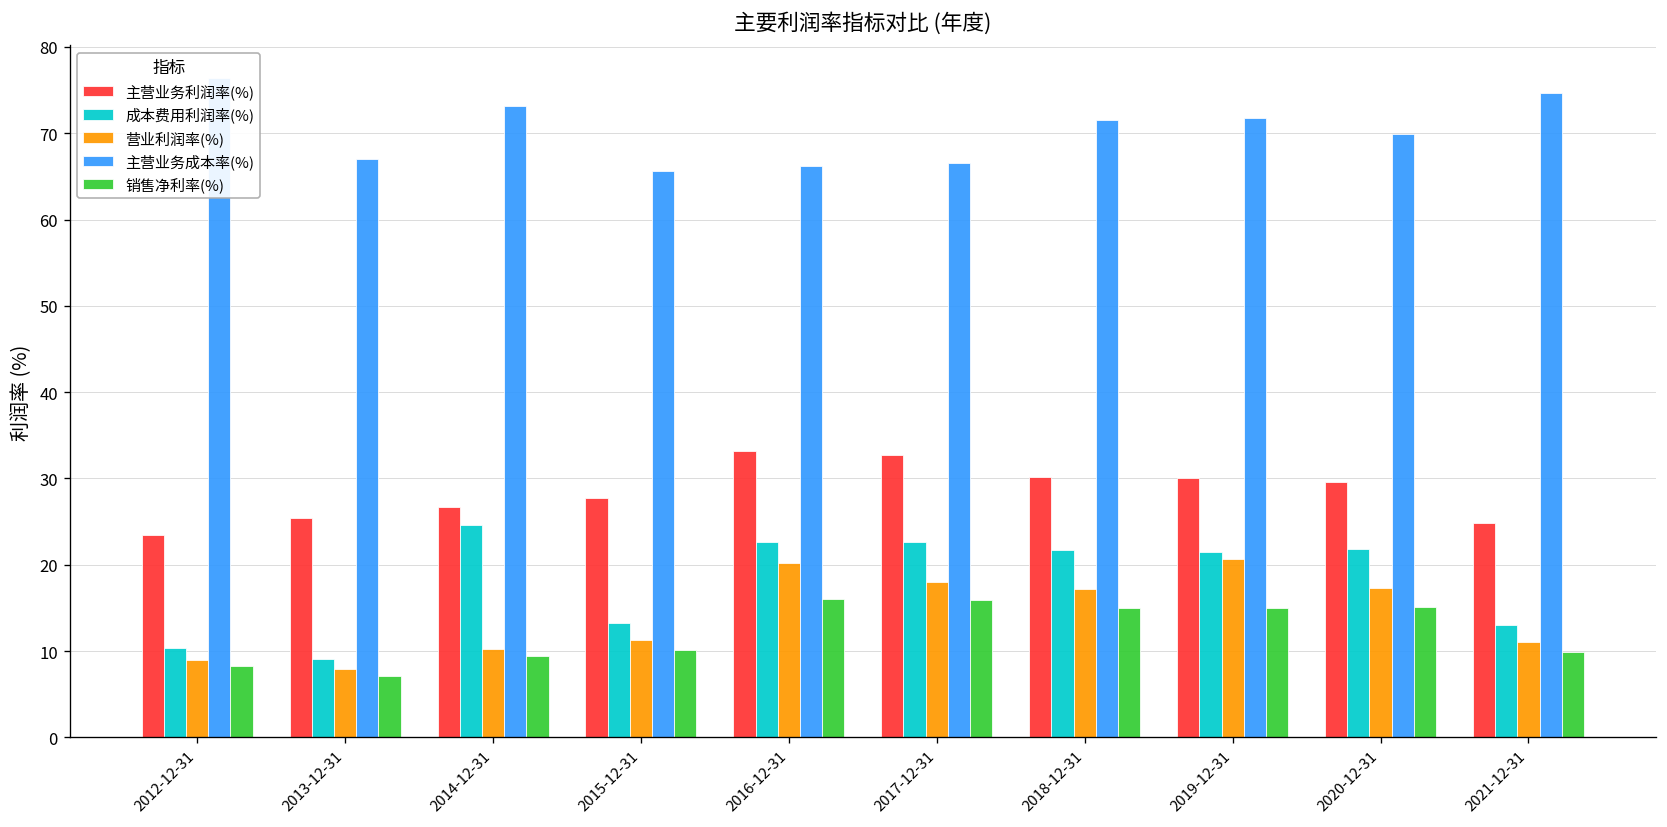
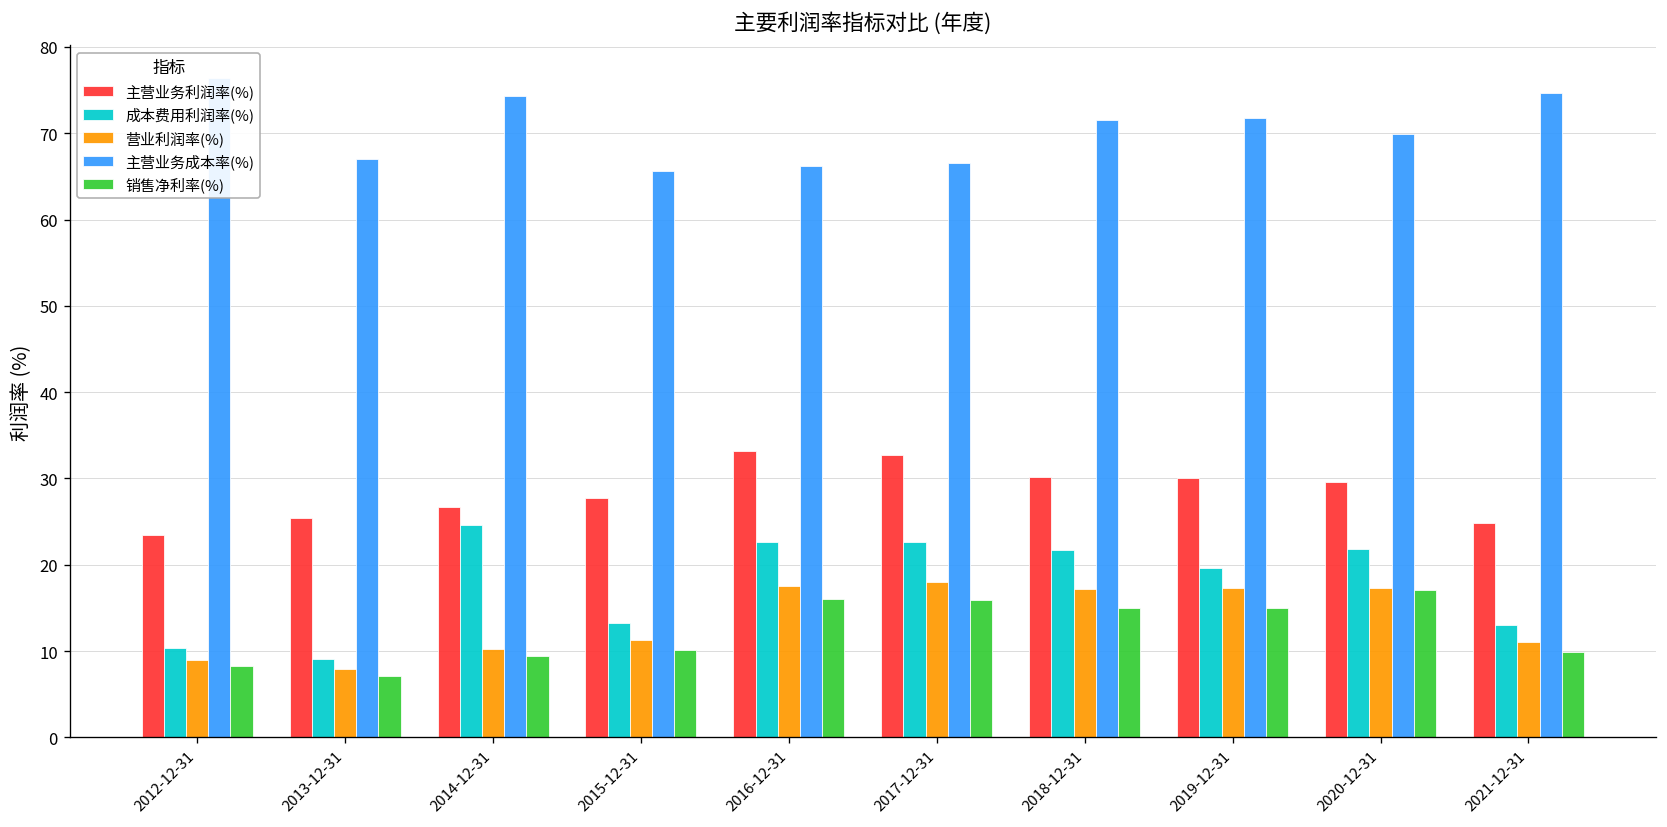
主营业务成本率(%), 2014-12-31: 73 -> 74
营业利润率(%), 2016-12-31: 20 -> 17
成本费用利润率(%), 2019-12-31: 21 -> 20
营业利润率(%), 2019-12-31: 21 -> 17
销售净利率(%), 2020-12-31: 15 -> 17
